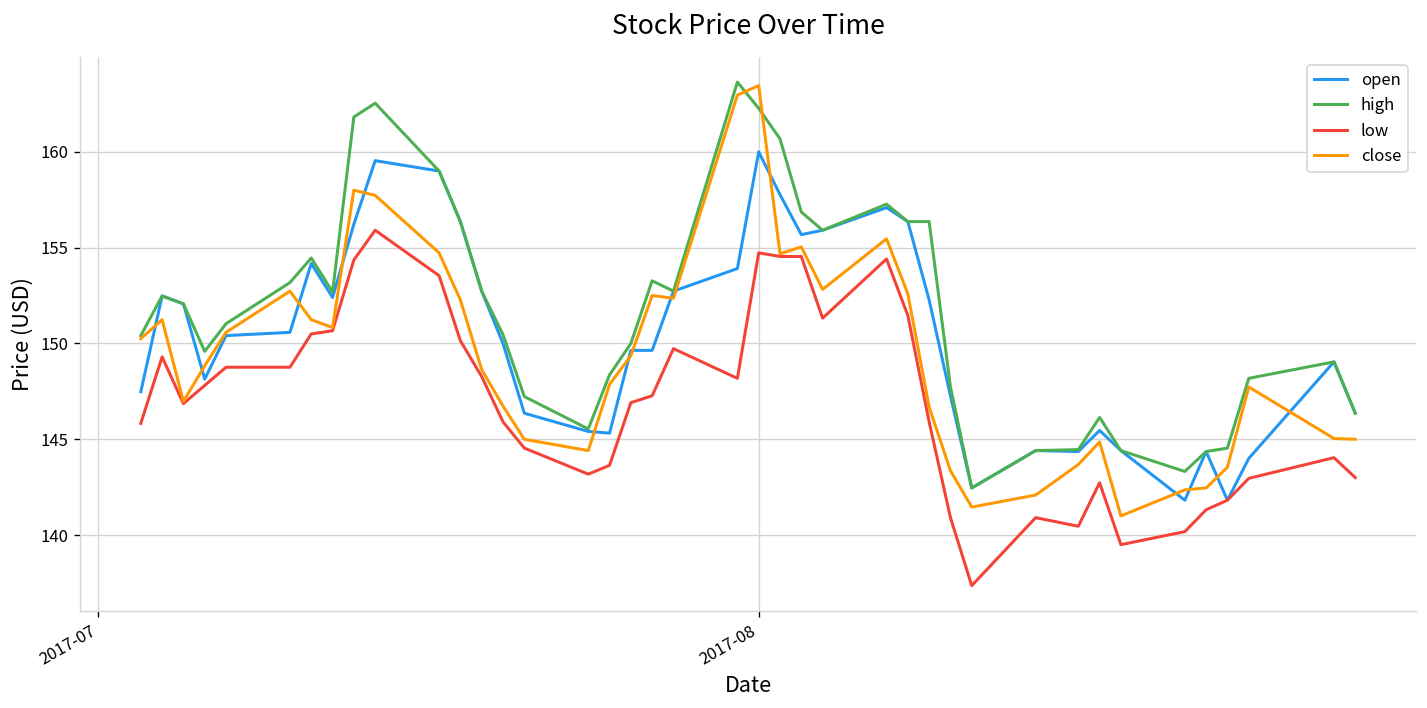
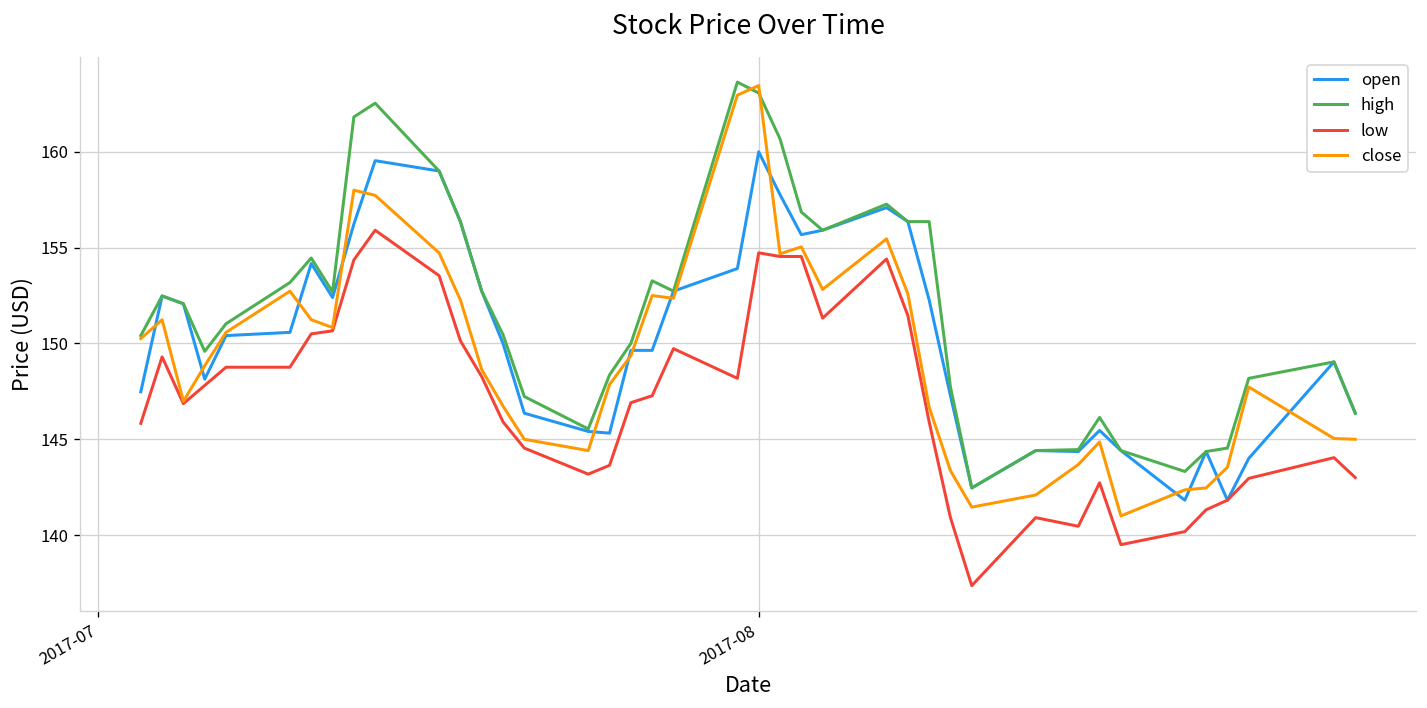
high, 2017-08: 162.3 -> 163.1
